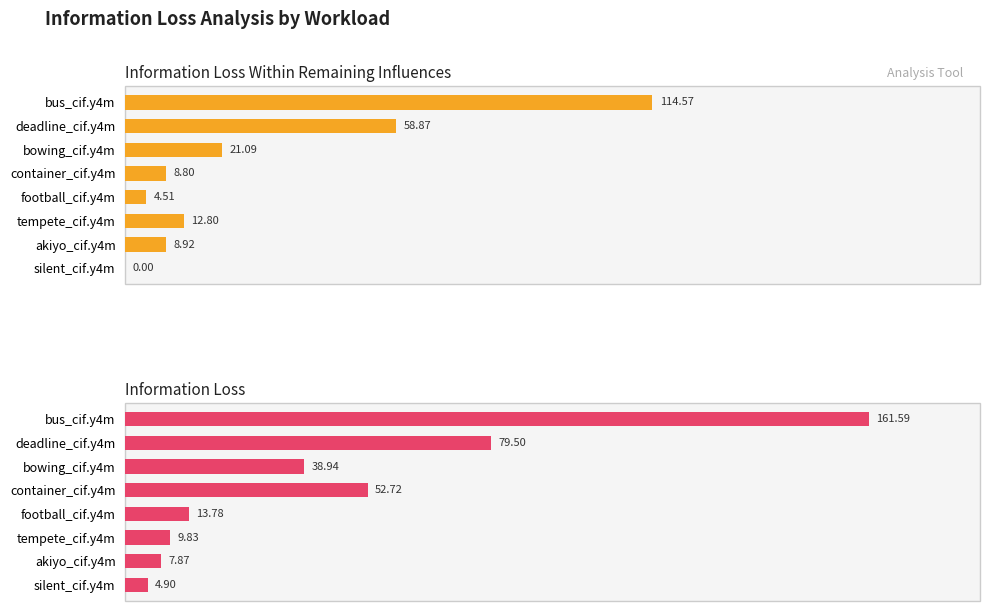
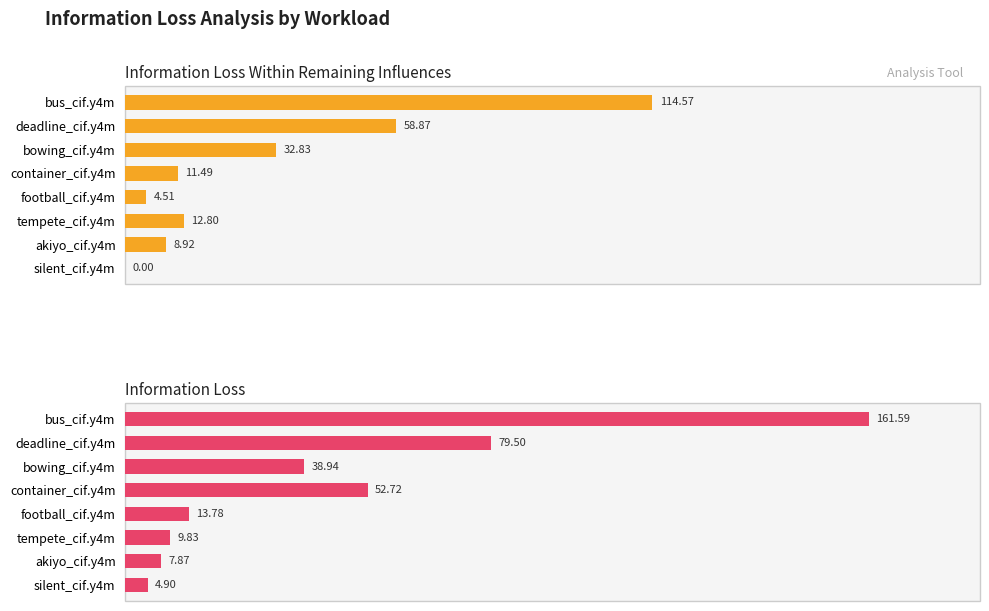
Information Loss Within Remaining Influences, bowing_cif.y4m: 21.09 -> 32.83
Information Loss Within Remaining Influences, container_cif.y4m: 8.80 -> 11.49
